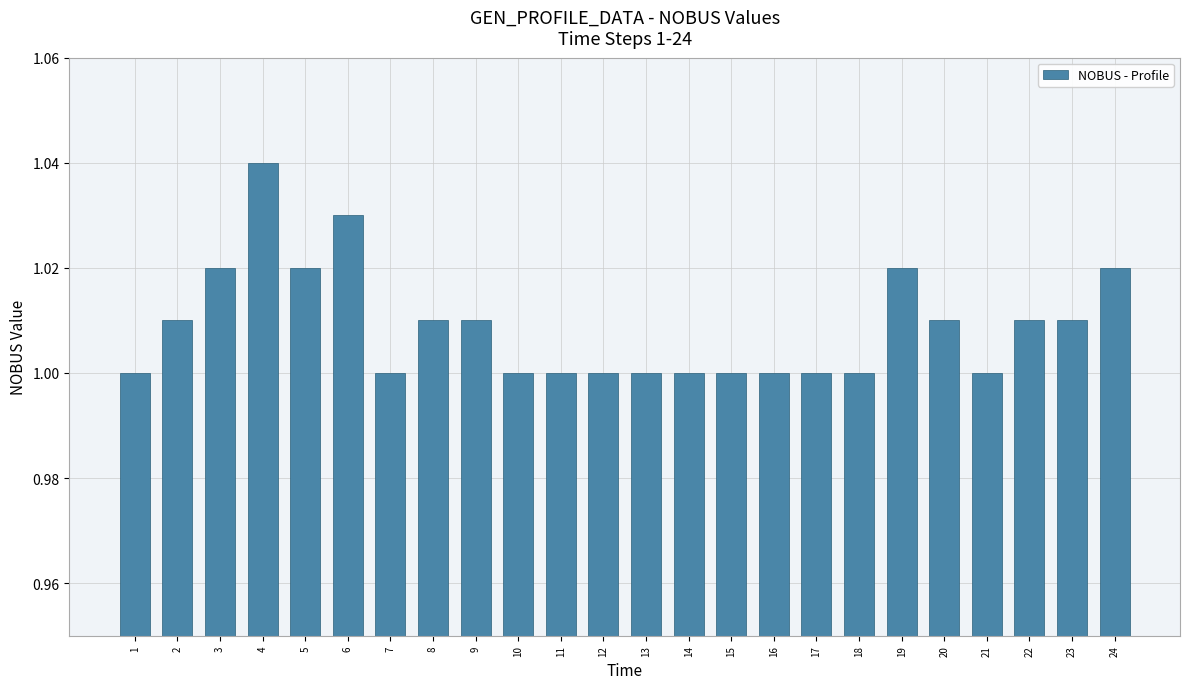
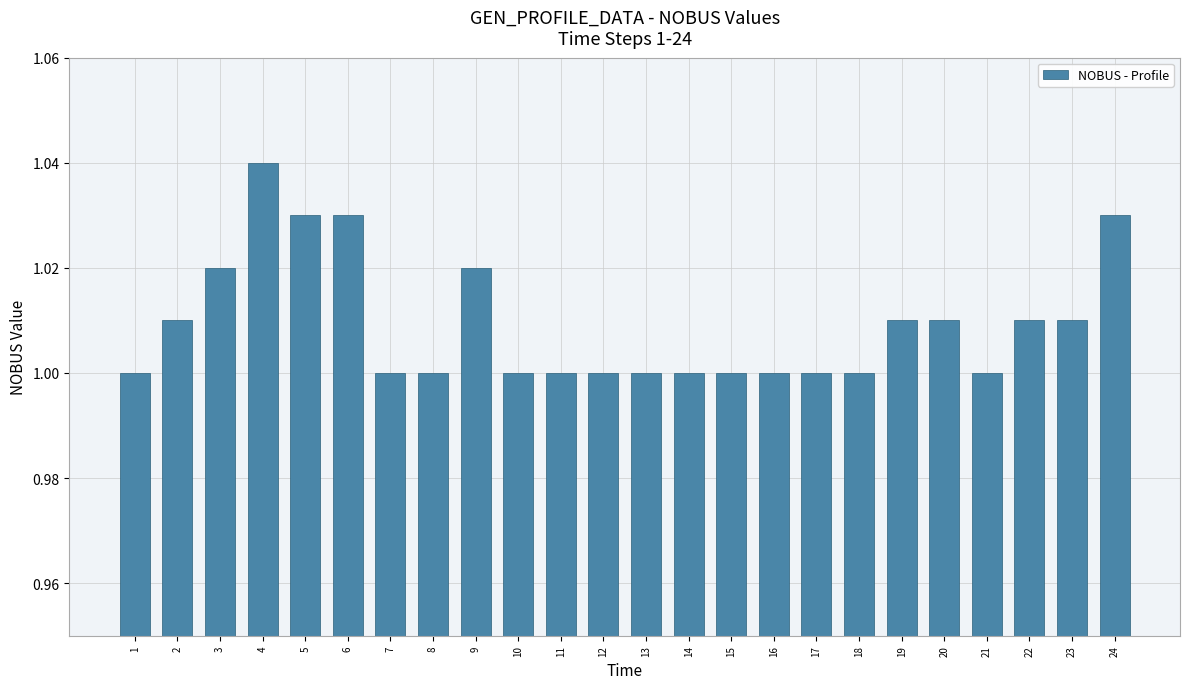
5: 1.02 -> 1.03
8: 1.01 -> 1.00
9: 1.01 -> 1.02
19: 1.02 -> 1.01
24: 1.02 -> 1.03
